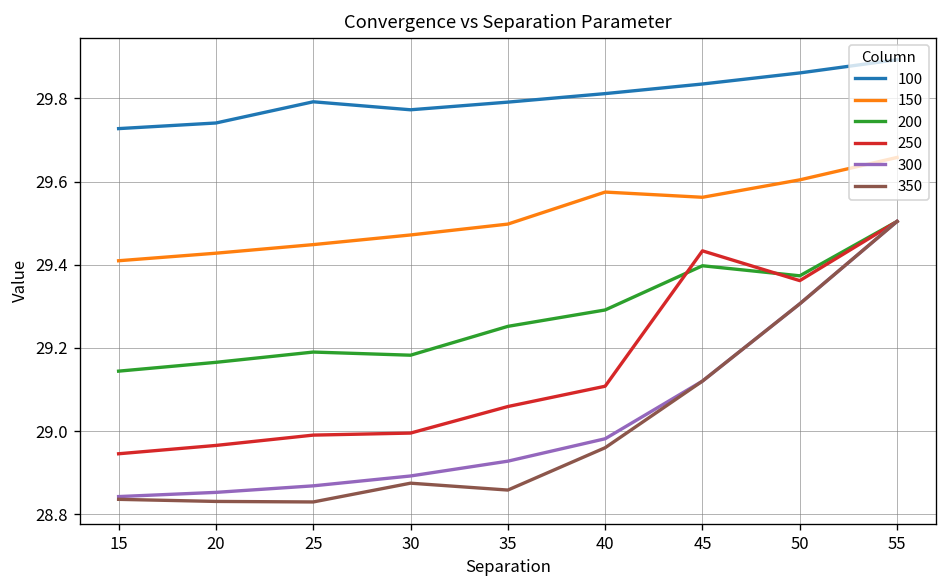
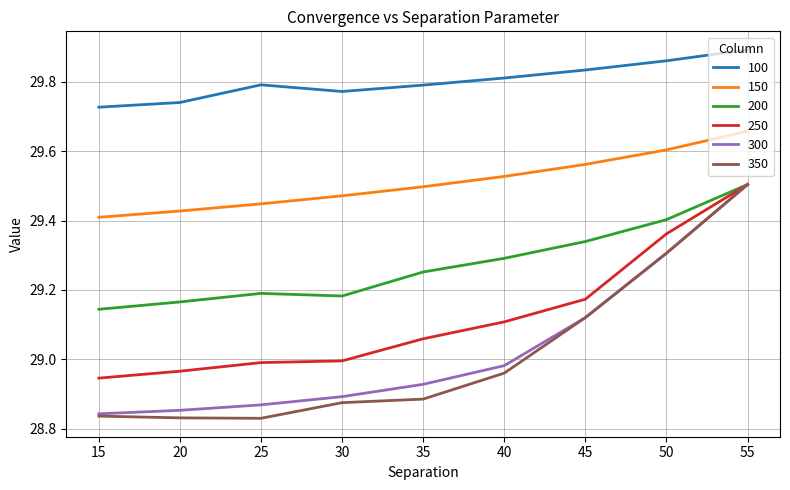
350, 35: 28.86 -> 28.89
150, 40: 29.57 -> 29.53
200, 45: 29.40 -> 29.34
250, 45: 29.43 -> 29.17
200, 50: 29.37 -> 29.40
